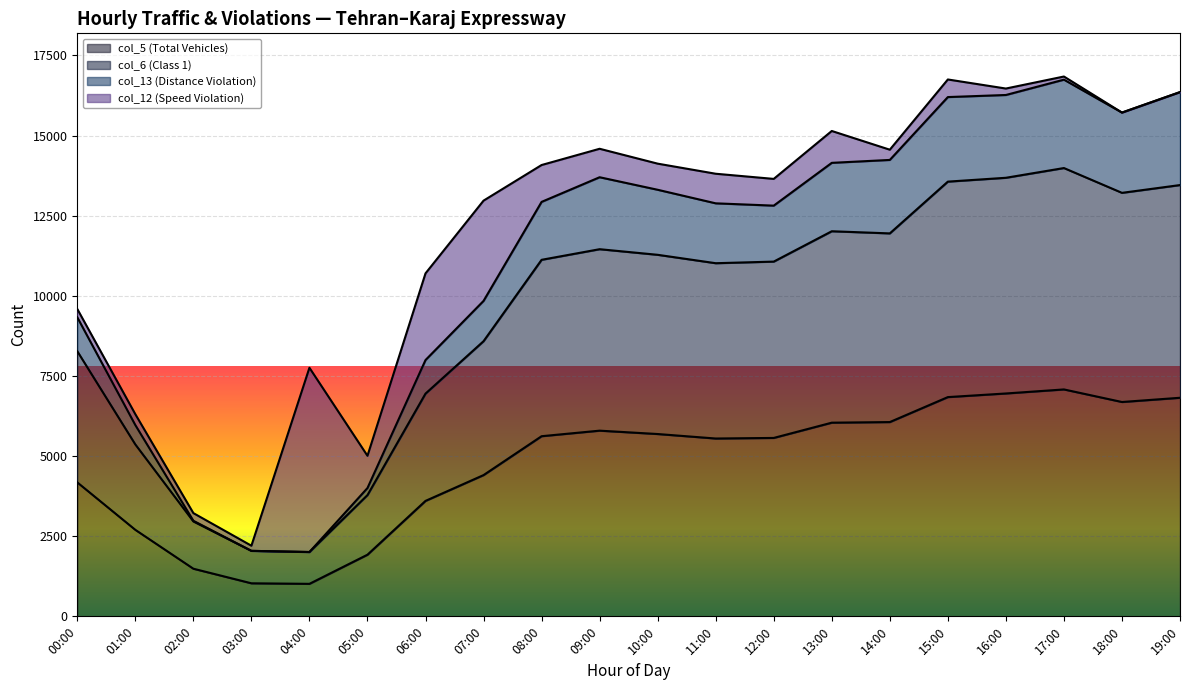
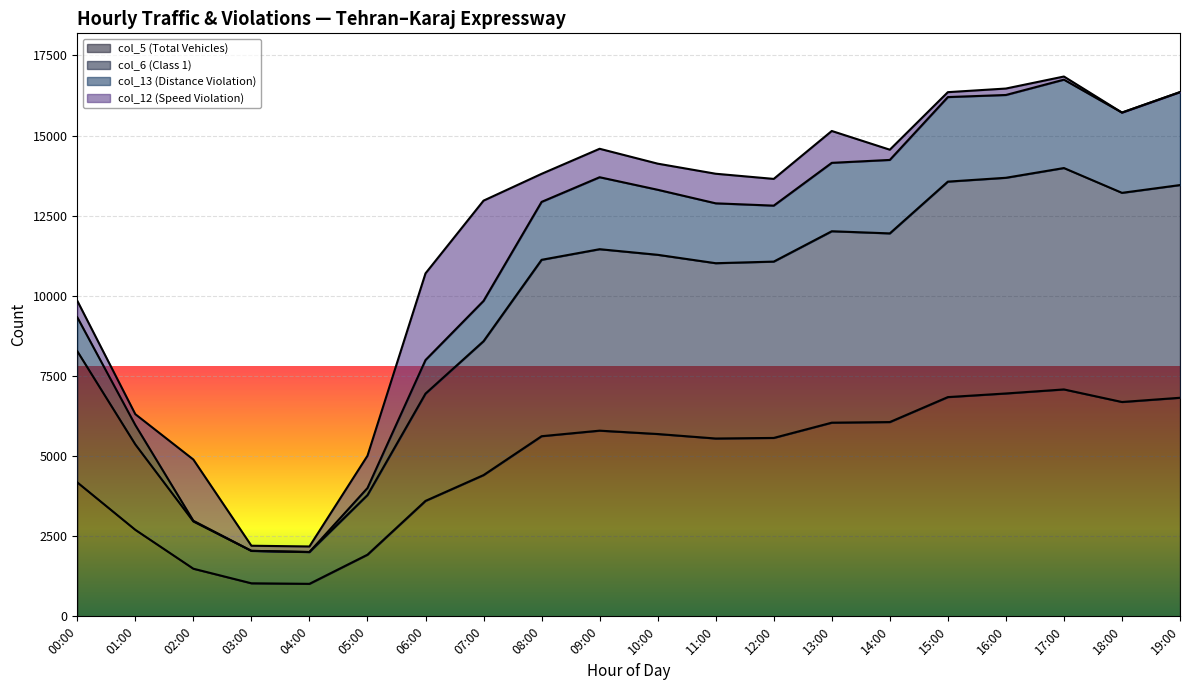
col_12 (Speed Violation), 00:00: 300 -> 500
col_12 (Speed Violation), 02:00: 200 -> 1900
col_12 (Speed Violation), 04:00: 5700 -> 200
col_12 (Speed Violation), 08:00: 1200 -> 900
col_12 (Speed Violation), 15:00: 500 -> 200
